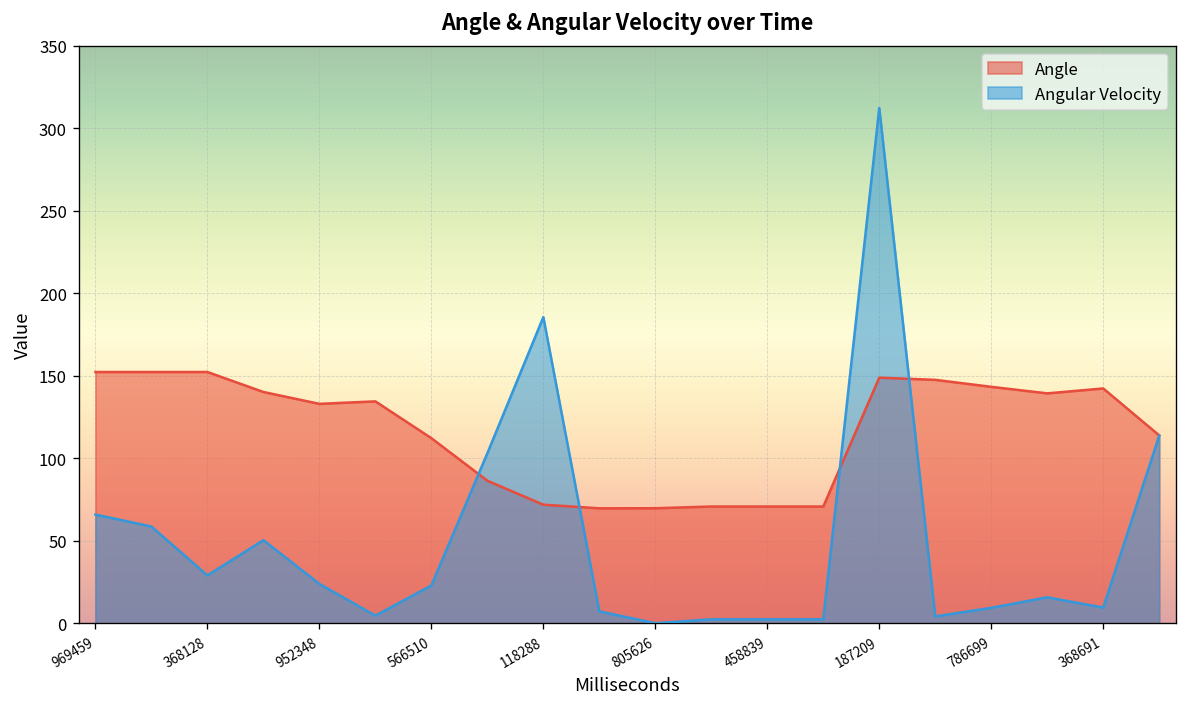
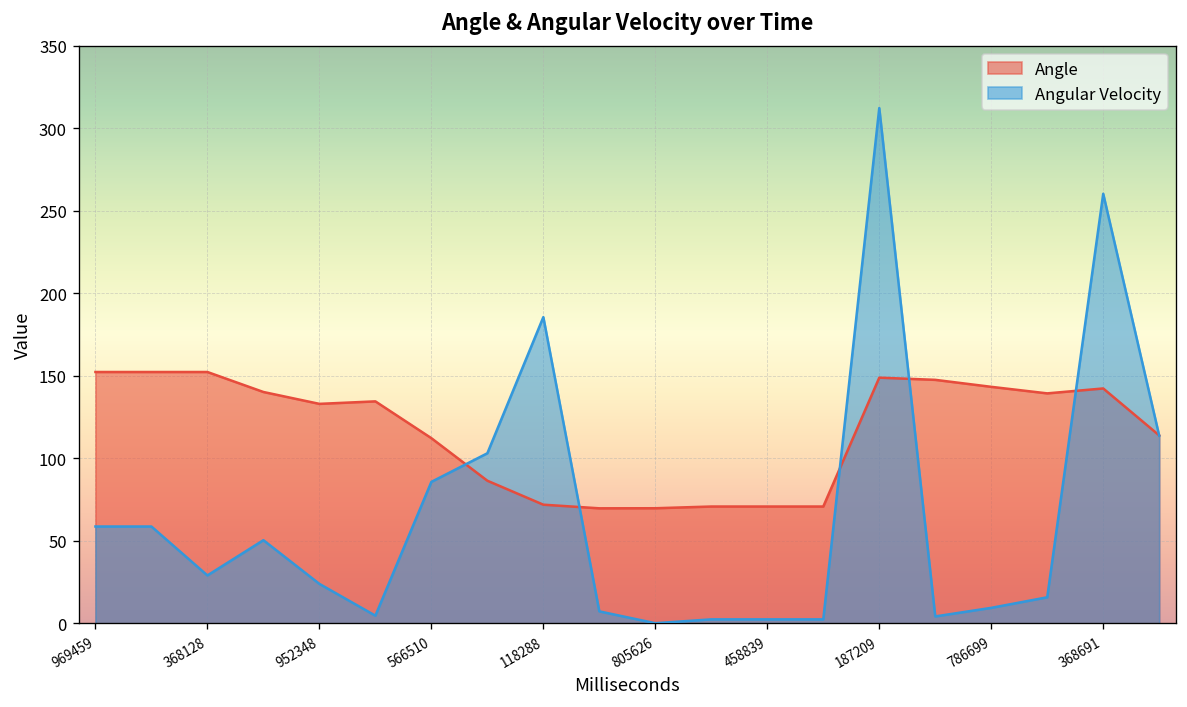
Angular Velocity, 969459: 66 -> 59
Angular Velocity, 566510: 23 -> 86
Angular Velocity, 368691: 10 -> 260
